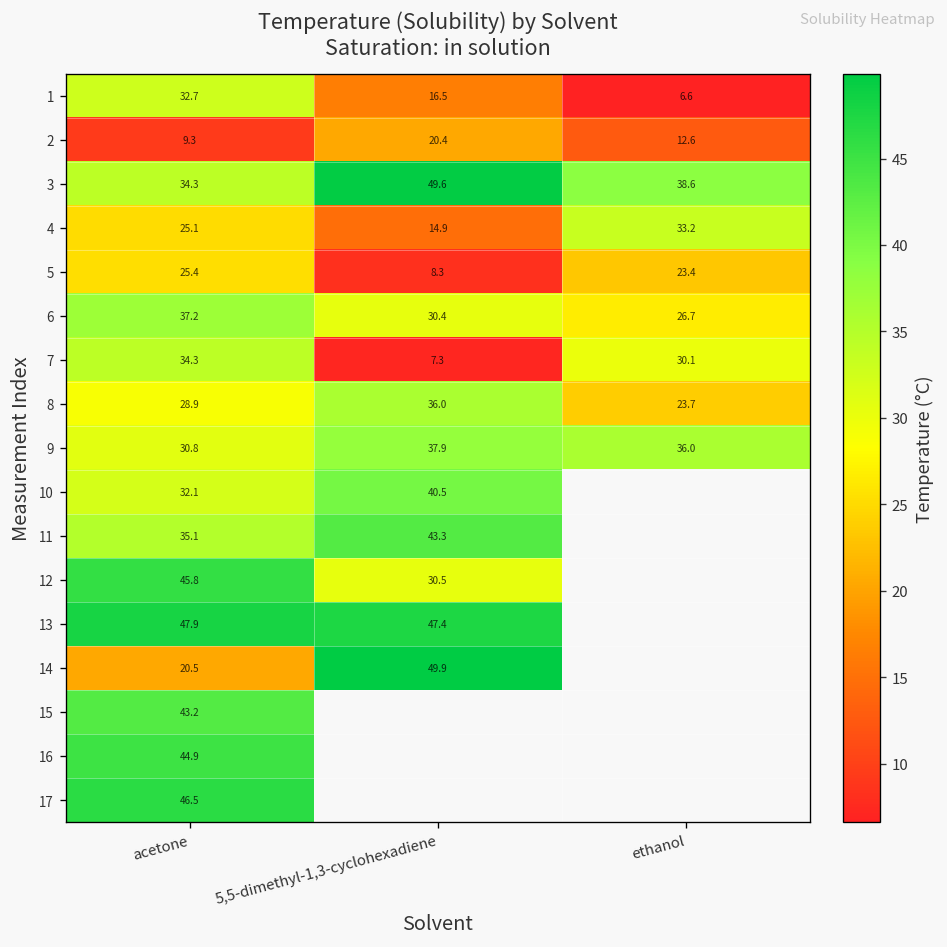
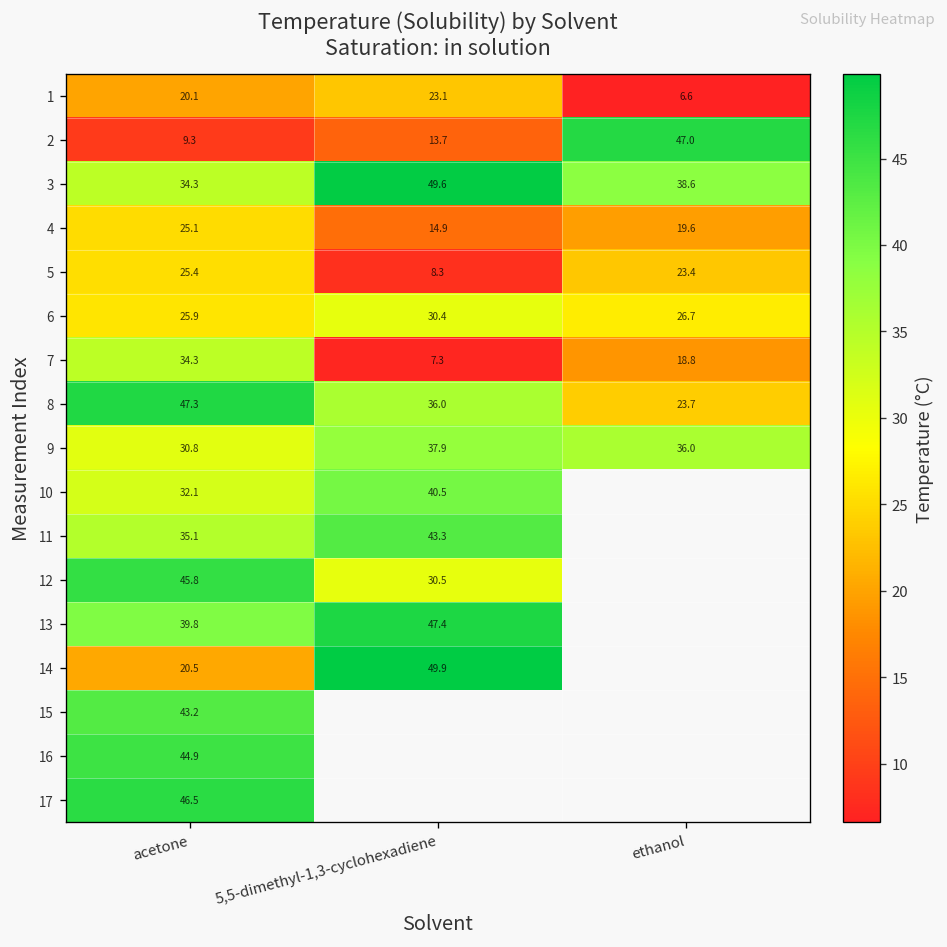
1, acetone: 32.7 -> 20.1
1, 5,5-dimethyl-1,3-cyclohexadiene: 16.5 -> 23.1
2, 5,5-dimethyl-1,3-cyclohexadiene: 20.4 -> 13.7
2, ethanol: 12.6 -> 47.0
4, ethanol: 33.2 -> 19.6
6, acetone: 37.2 -> 25.9
7, ethanol: 30.1 -> 18.8
8, acetone: 28.9 -> 47.3
13, acetone: 47.9 -> 39.8
